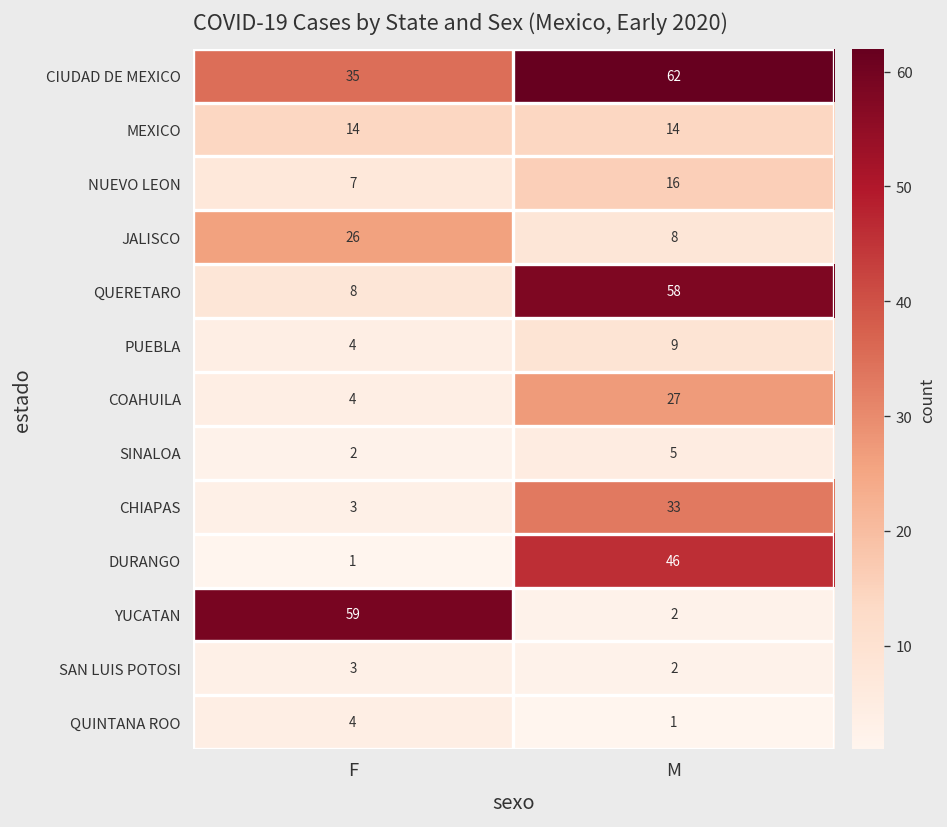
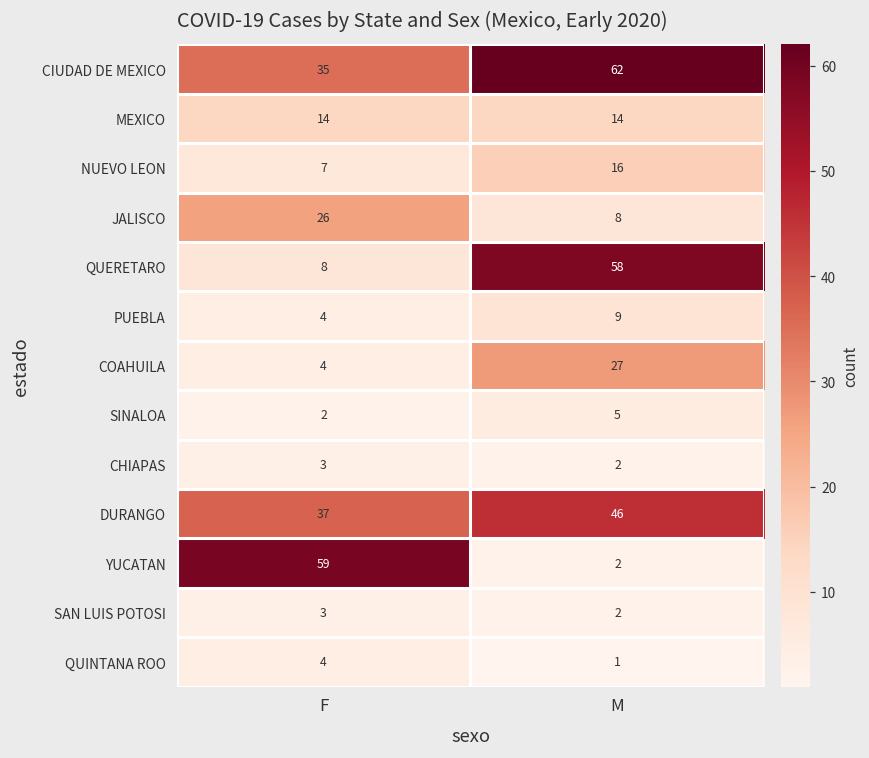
CHIAPAS, M: 33 -> 2
DURANGO, F: 1 -> 37
